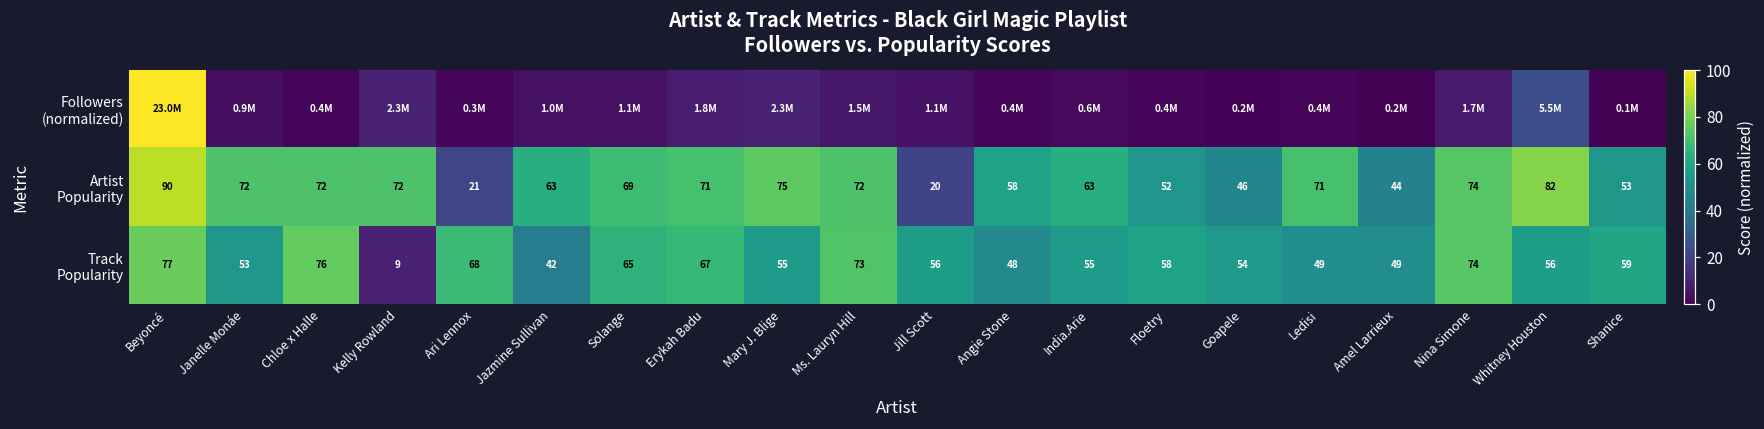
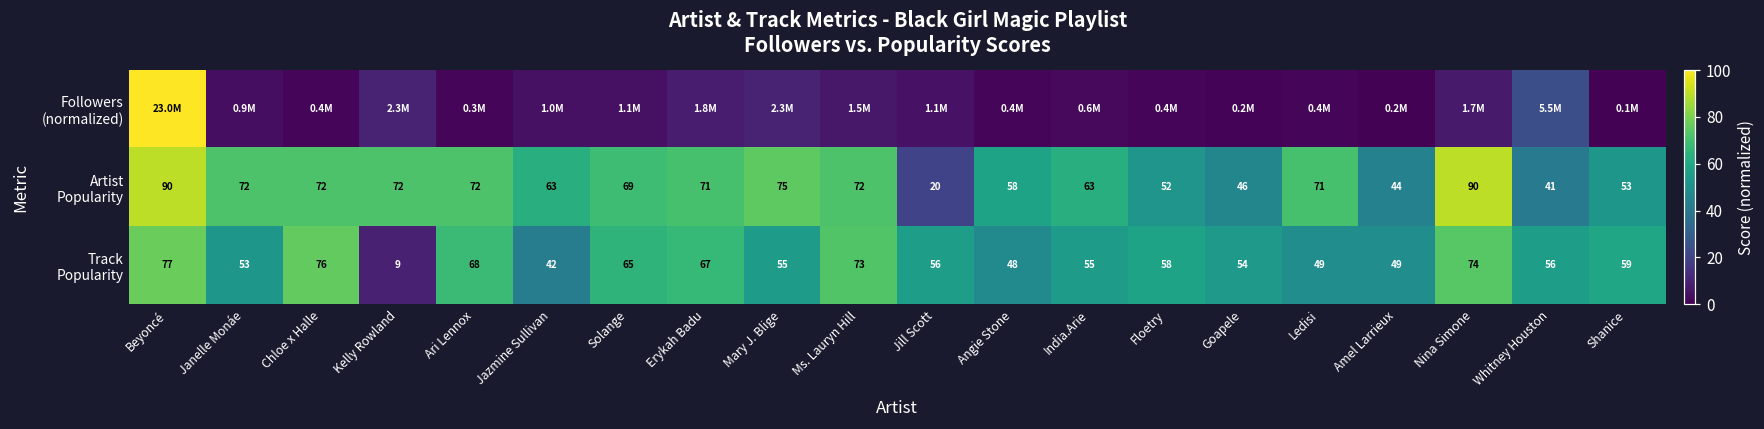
Artist Popularity, Ari Lennox: 21 -> 72
Artist Popularity, Nina Simone: 74 -> 90
Artist Popularity, Whitney Houston: 82 -> 41
